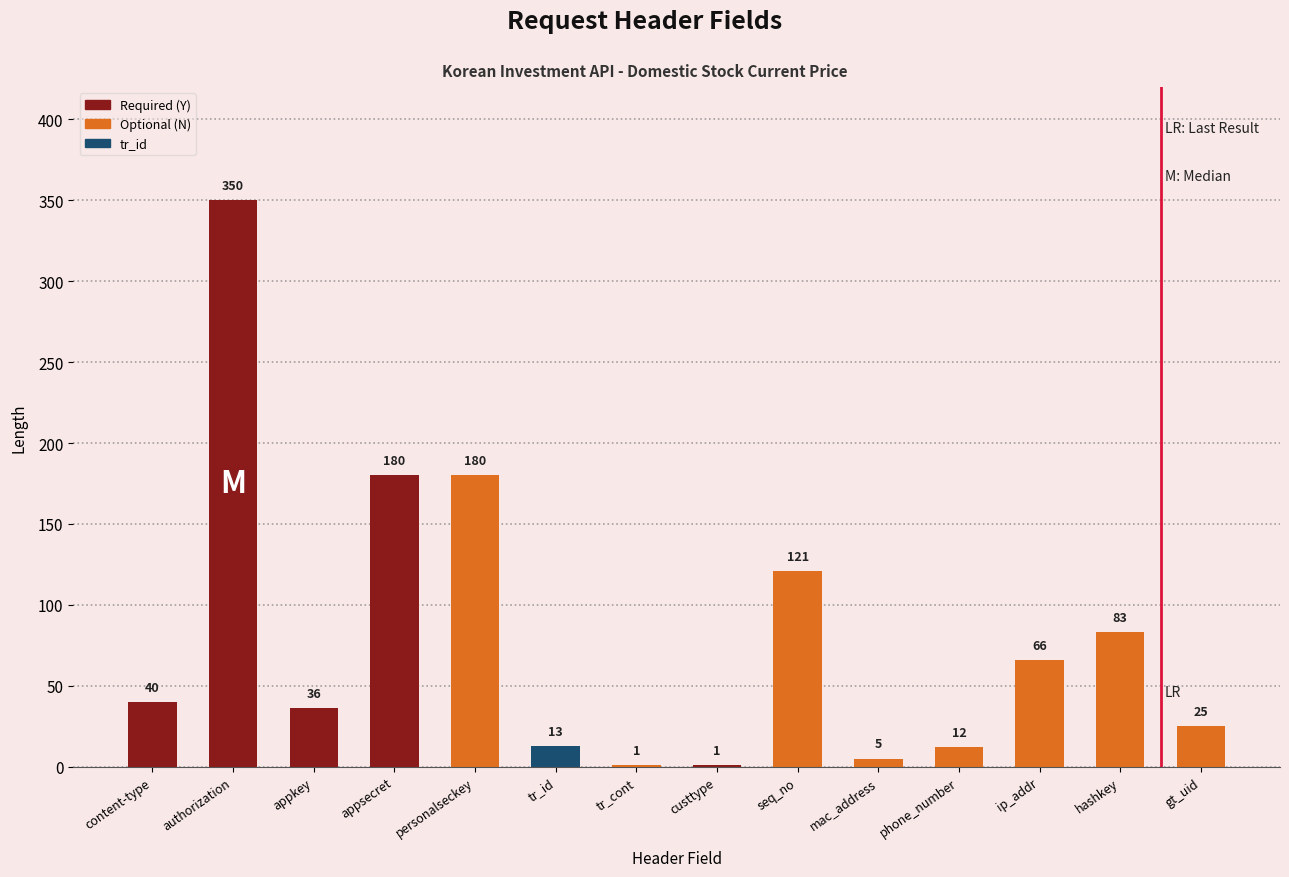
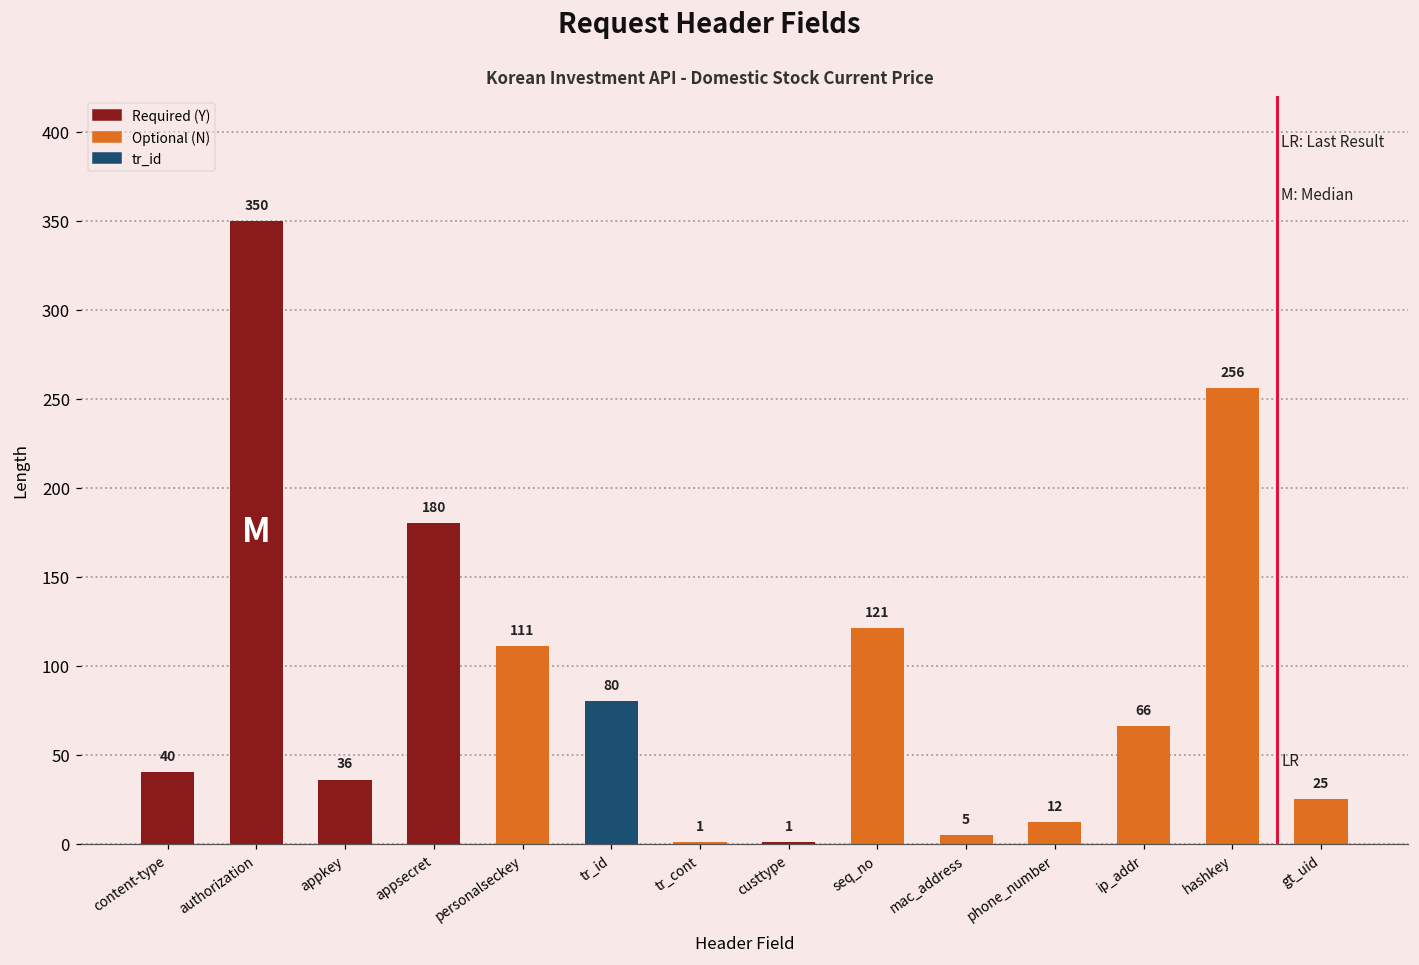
personalseckey: 180 -> 111
tr_id: 13 -> 80
hashkey: 83 -> 256
